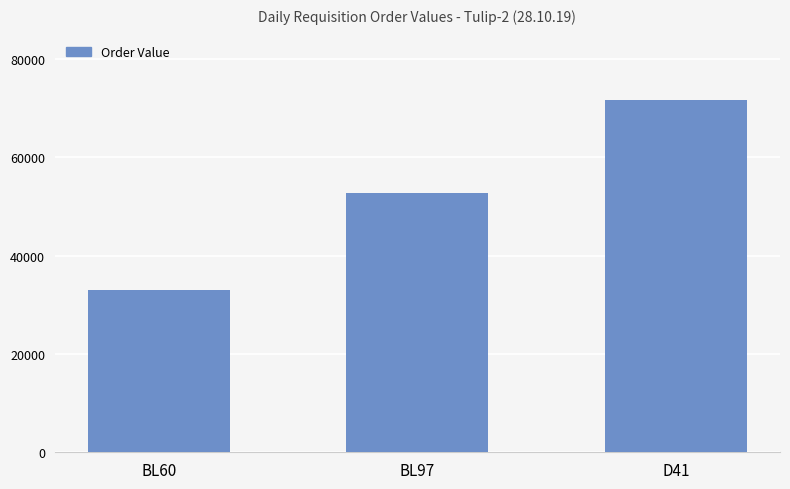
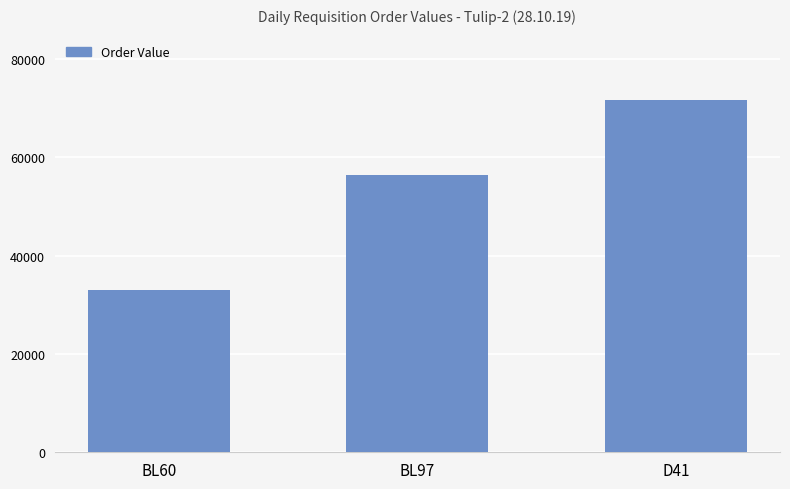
BL97: 53000 -> 56000
